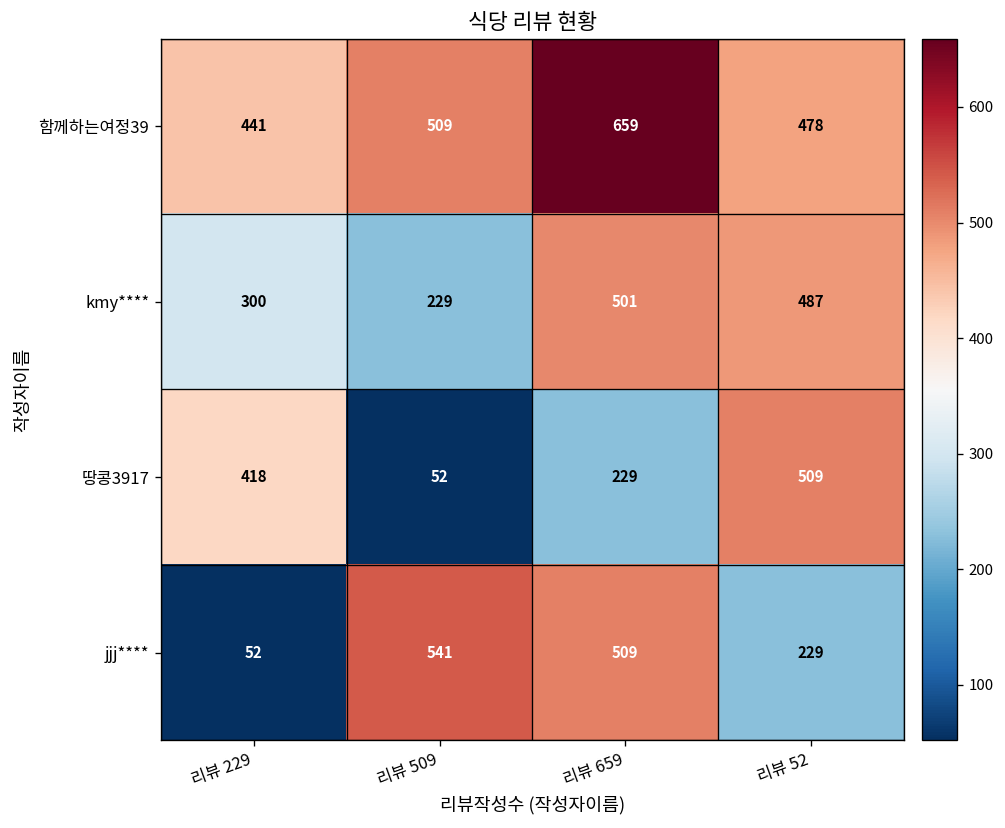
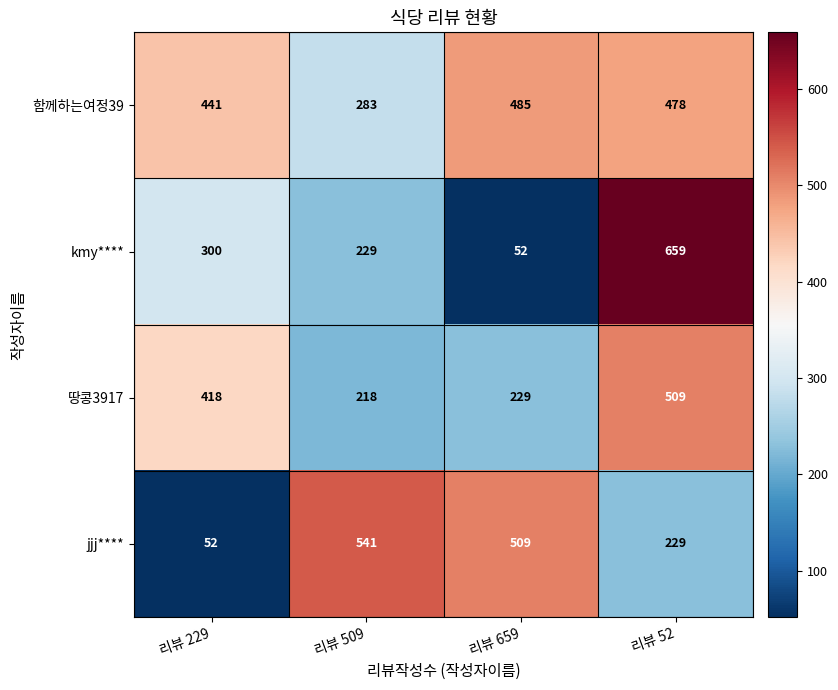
함께하는여정39, 리뷰 509: 509 -> 283
함께하는여정39, 리뷰 659: 659 -> 485
kmy****, 리뷰 659: 501 -> 52
kmy****, 리뷰 52: 487 -> 659
땅콩3917, 리뷰 509: 52 -> 218
